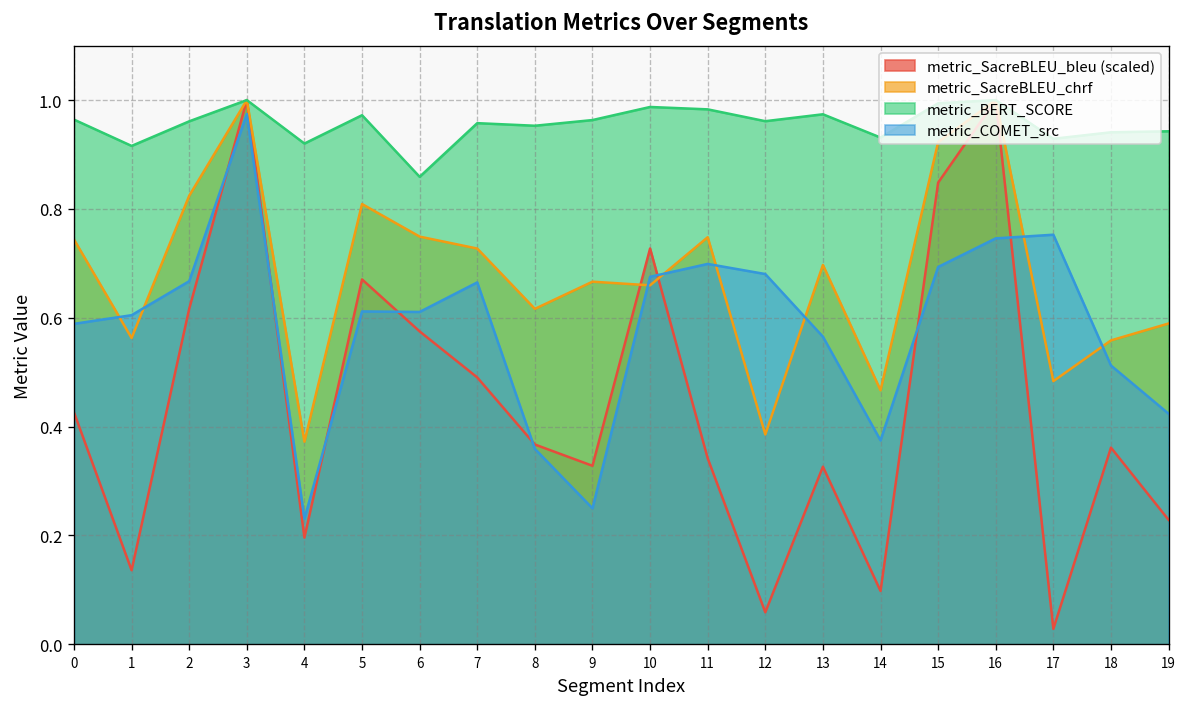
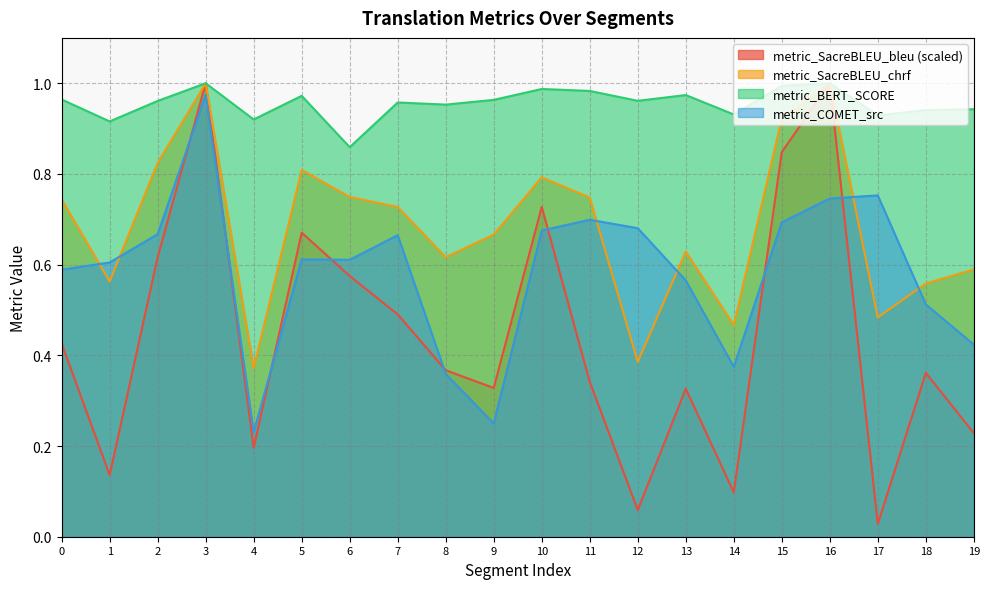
metric_SacreBLEU_chrf, 10: 0.66 -> 0.79
metric_SacreBLEU_chrf, 13: 0.70 -> 0.63
